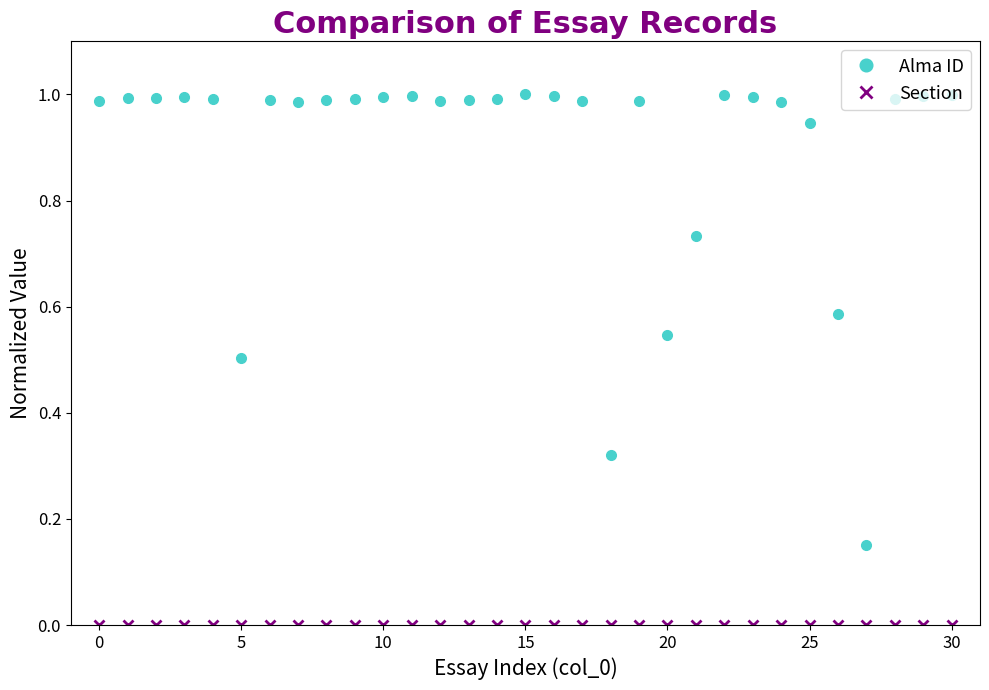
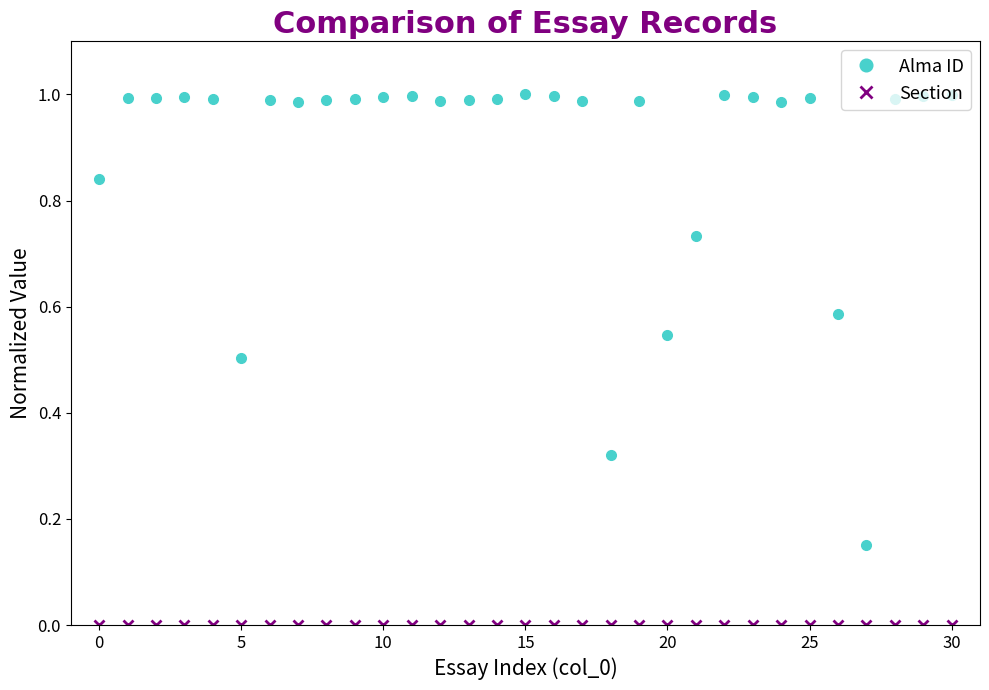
Alma ID, 0: 0.99 -> 0.84
Alma ID, 25: 0.95 -> 0.99
